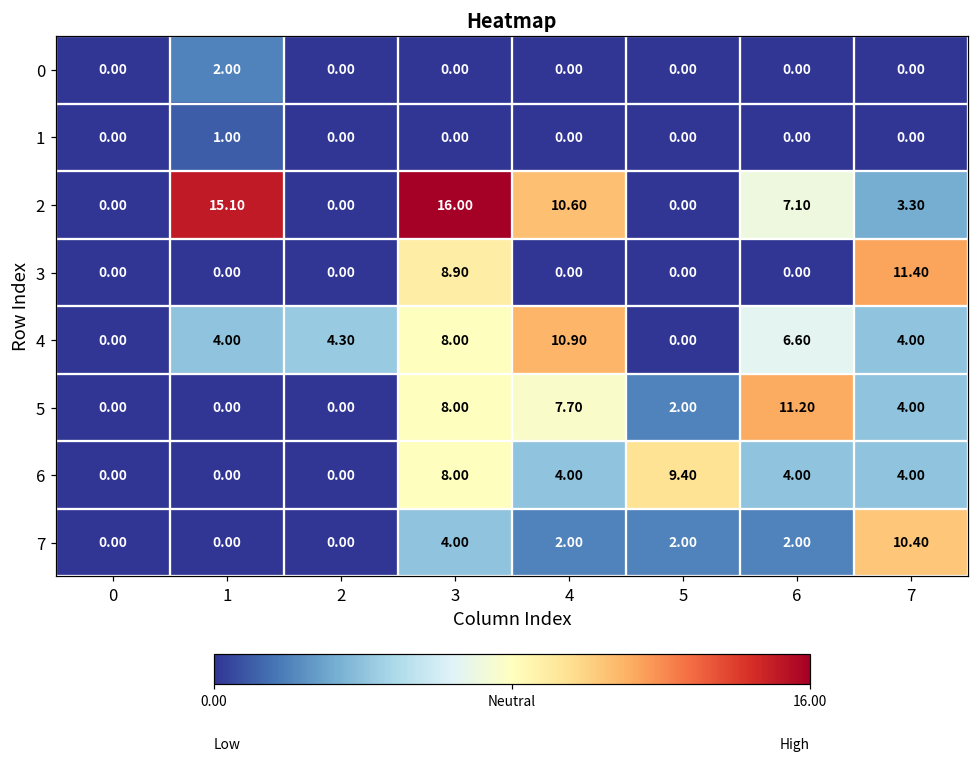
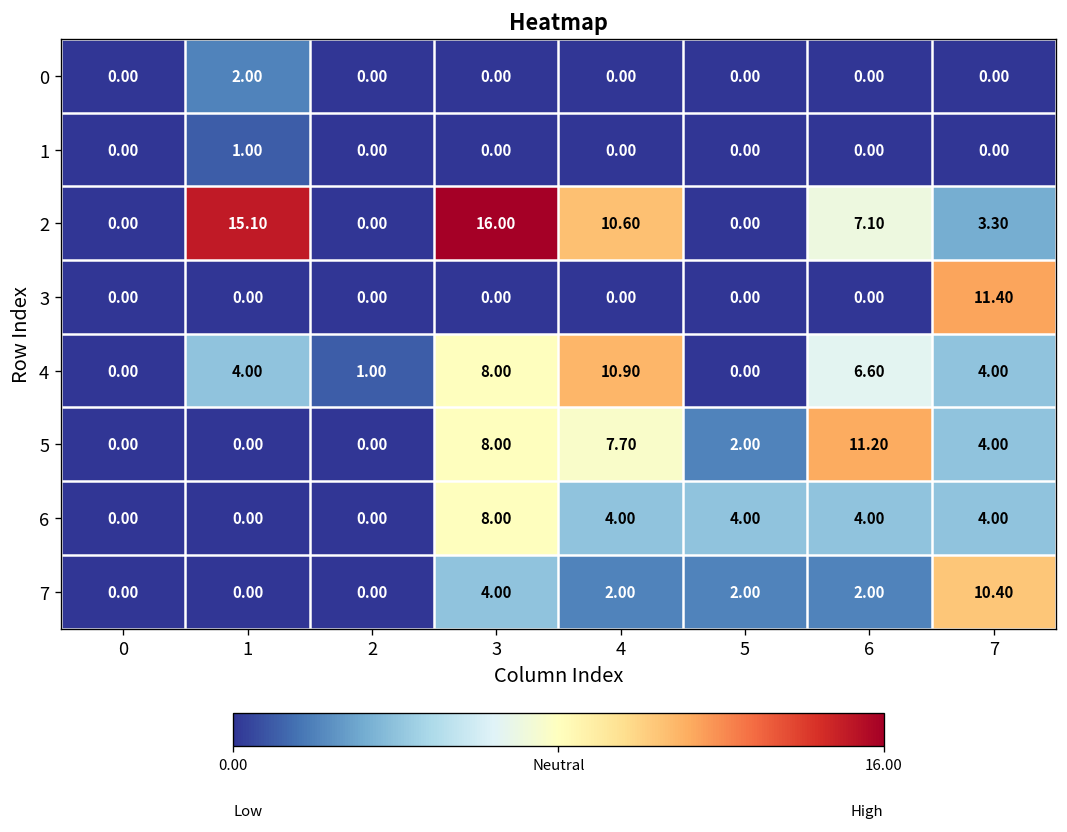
3, 3: 8.90 -> 0.00
4, 2: 4.30 -> 1.00
6, 5: 9.40 -> 4.00
